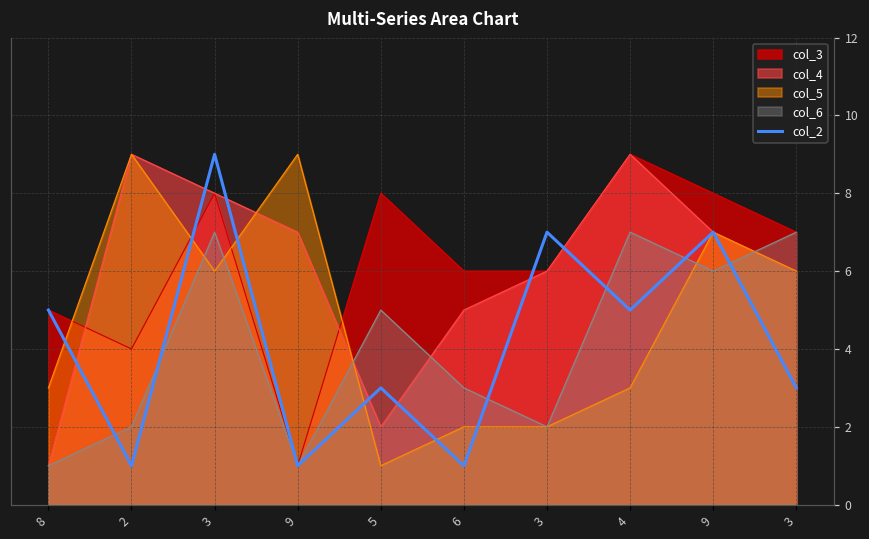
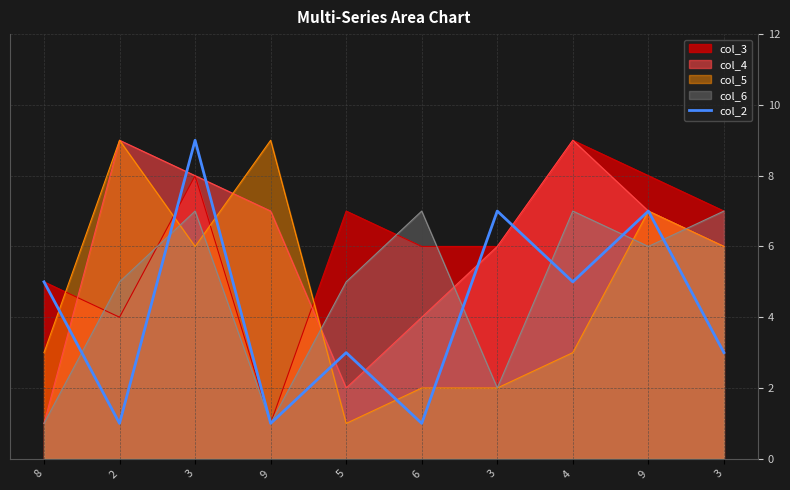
col_6, 2: 2 -> 5
col_3, 5: 8 -> 7
col_4, 6: 5 -> 4
col_6, 6: 3 -> 7
